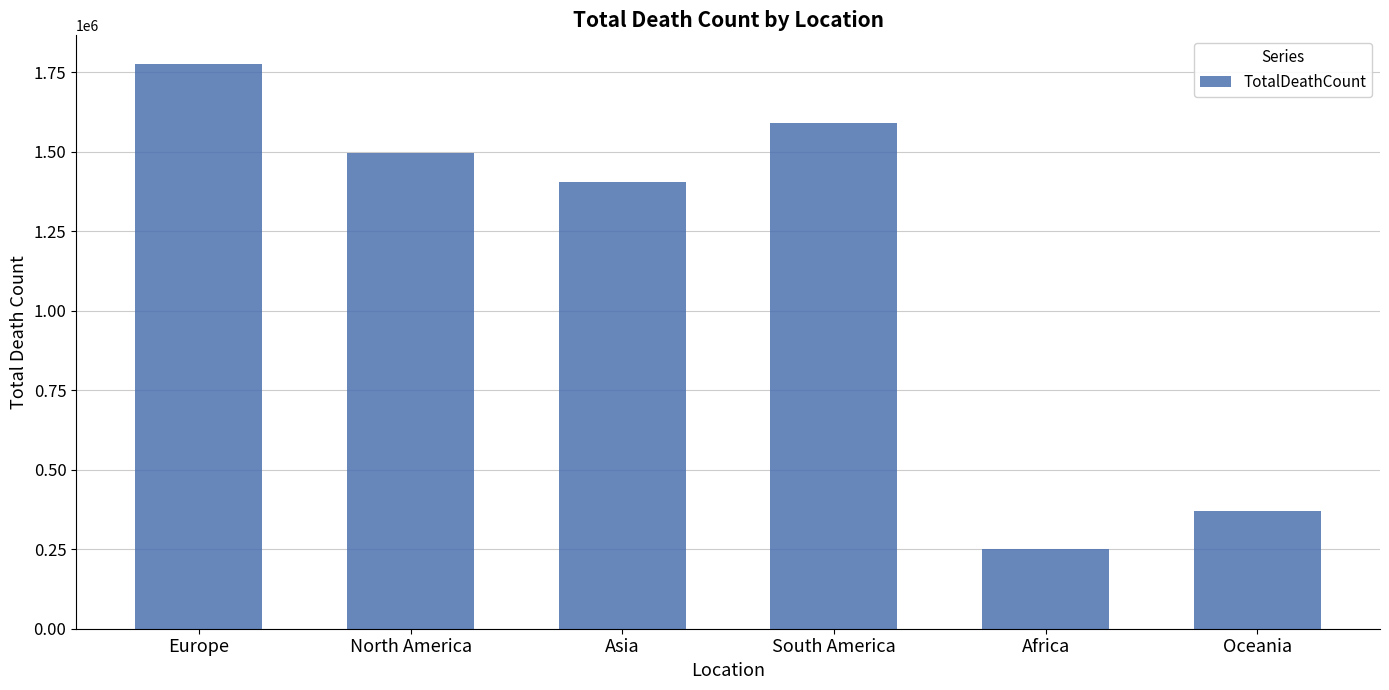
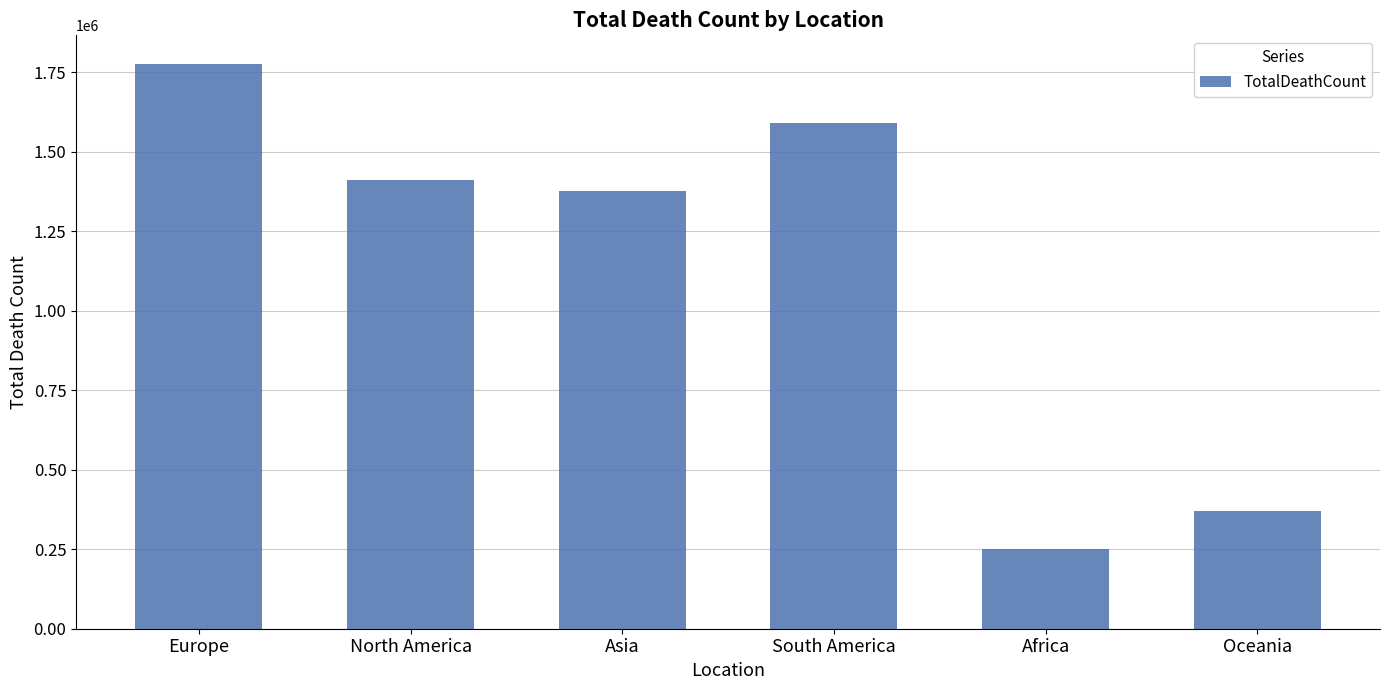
North America: 1500000 -> 1410000
Asia: 1400000 -> 1380000
